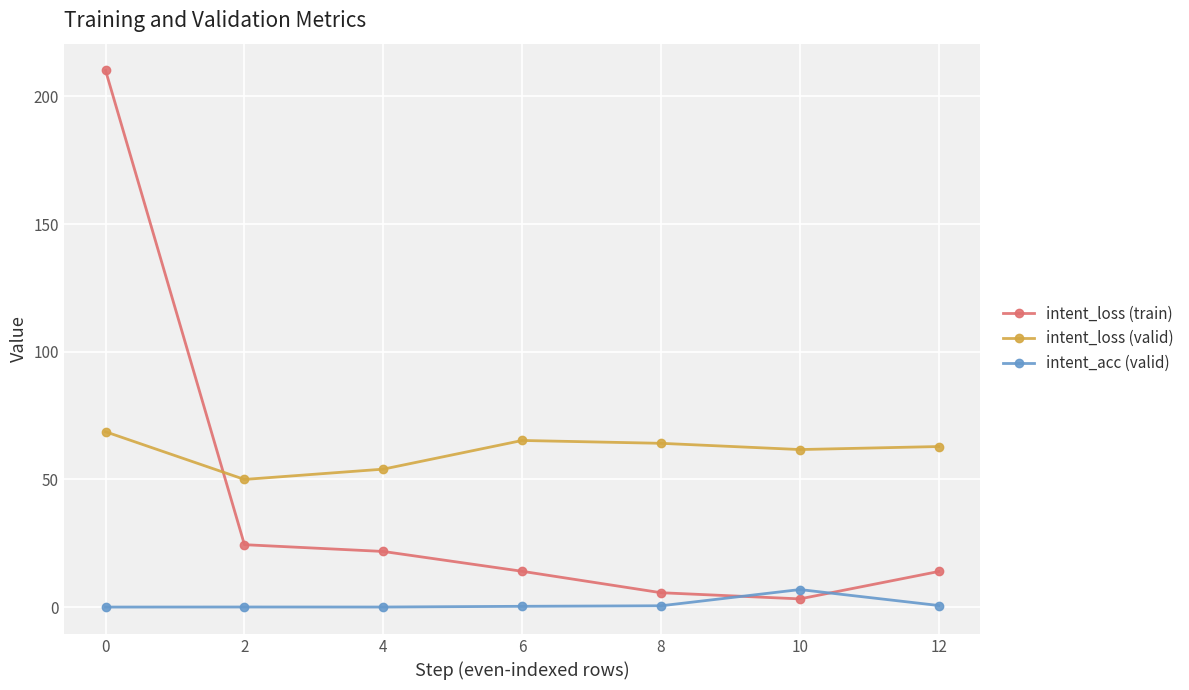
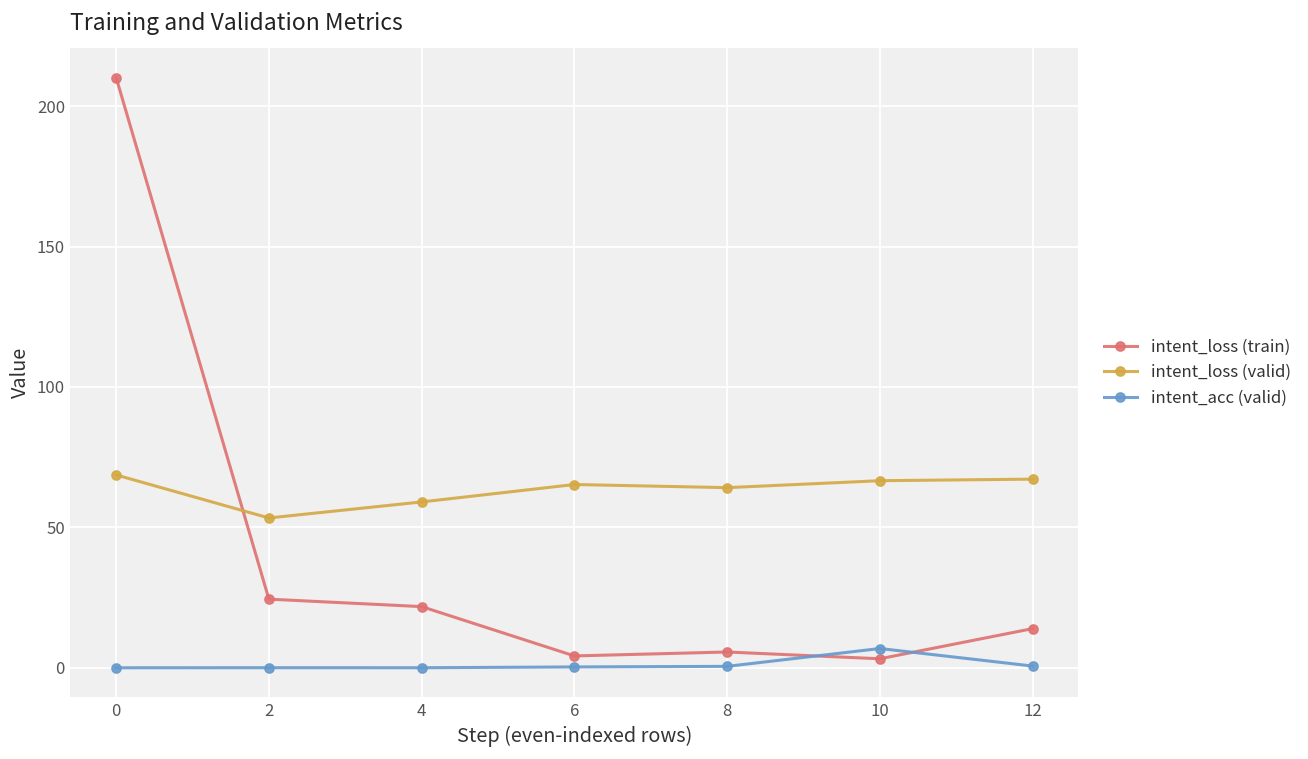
intent_loss (valid), 2: 50 -> 53
intent_loss (valid), 4: 54 -> 59
intent_loss (train), 6: 14 -> 4
intent_loss (valid), 10: 62 -> 67
intent_loss (valid), 12: 63 -> 67
